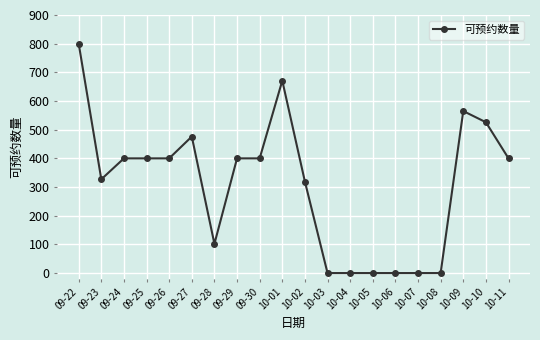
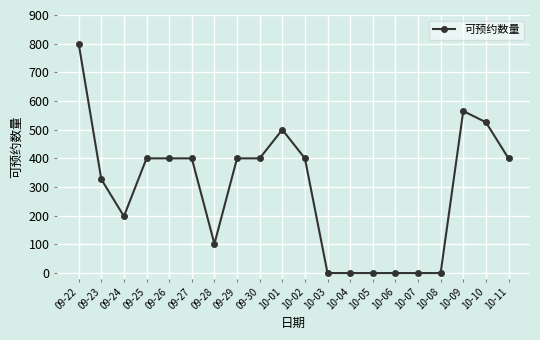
09-24: 400 -> 200
09-27: 480 -> 400
10-01: 670 -> 500
10-02: 320 -> 400
